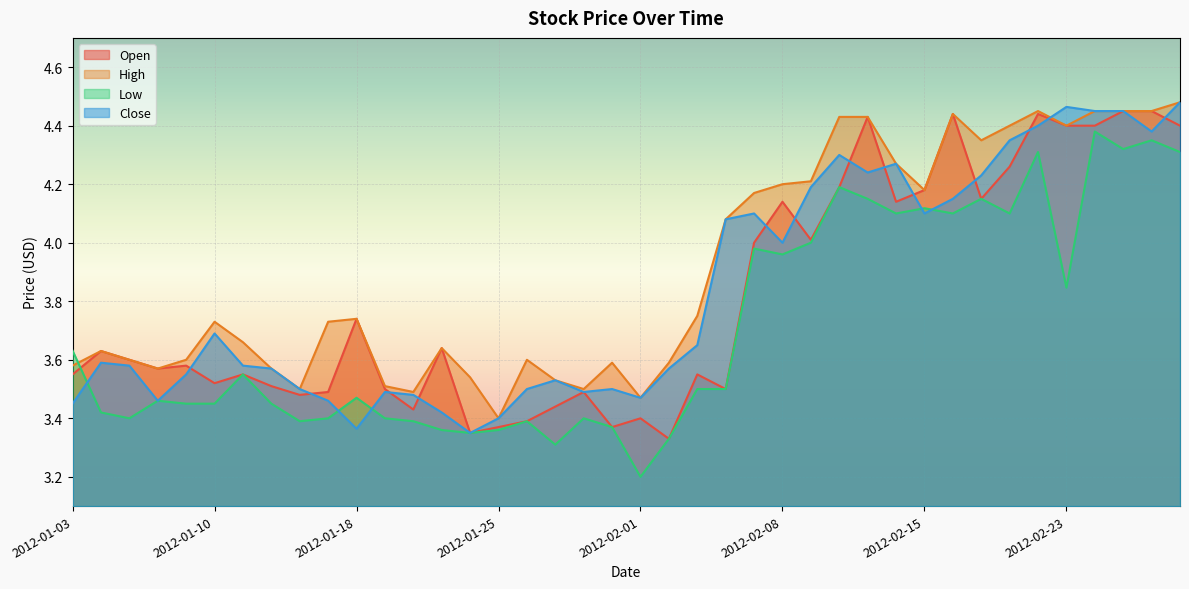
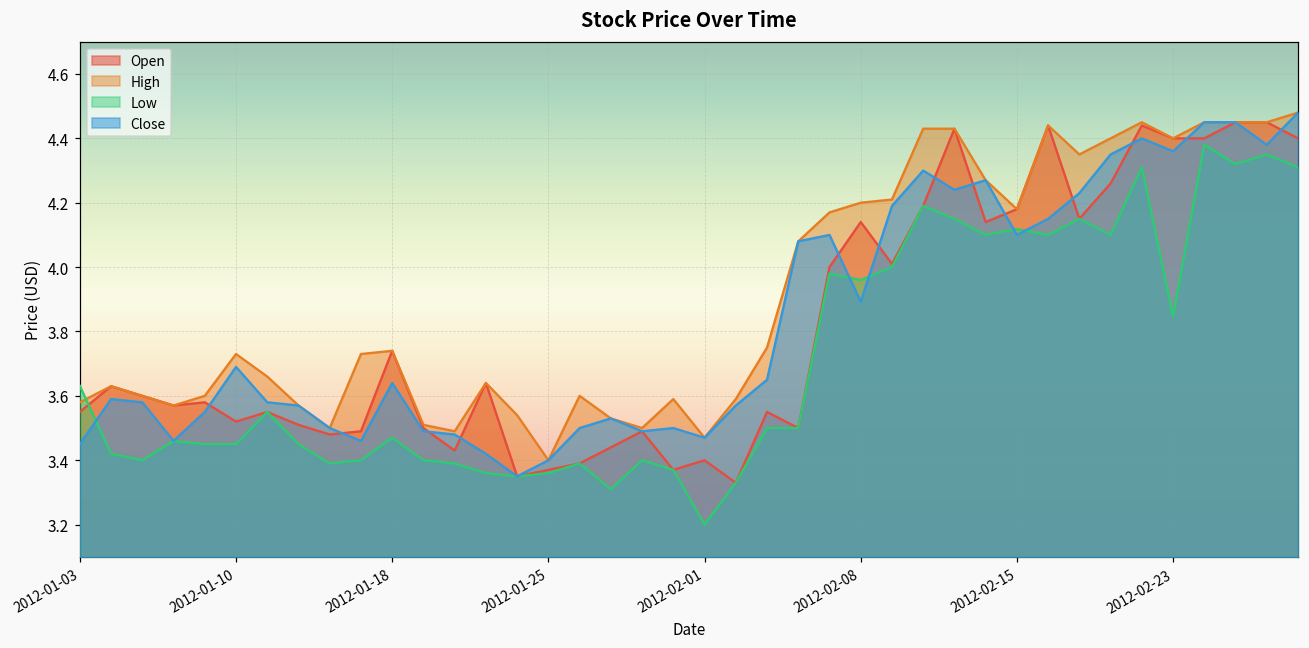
Close, 2012-01-18: 3.36 -> 3.64
Close, 2012-02-08: 4.00 -> 3.89
Close, 2012-02-23: 4.46 -> 4.36
